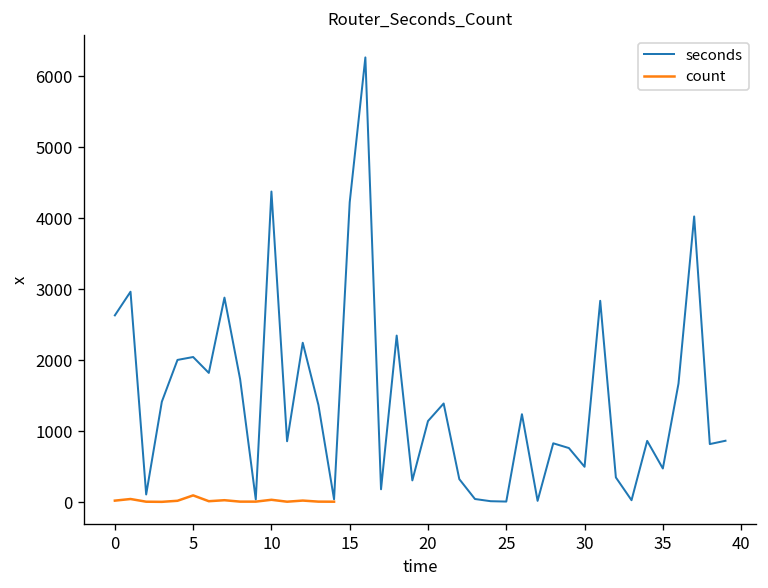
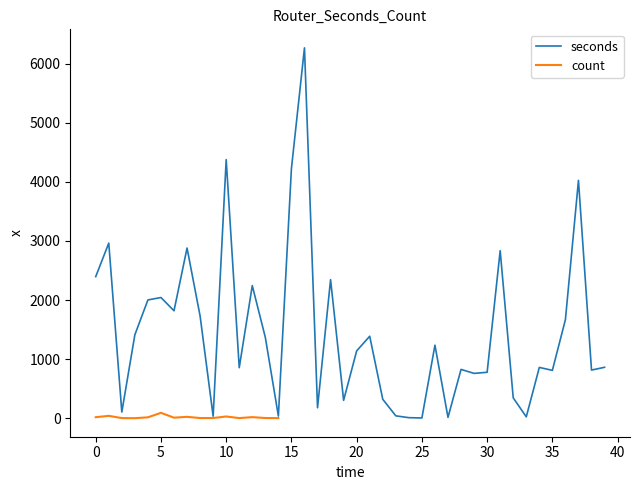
seconds, 0: 2600 -> 2400
seconds, 30: 500 -> 800
seconds, 35: 500 -> 800
